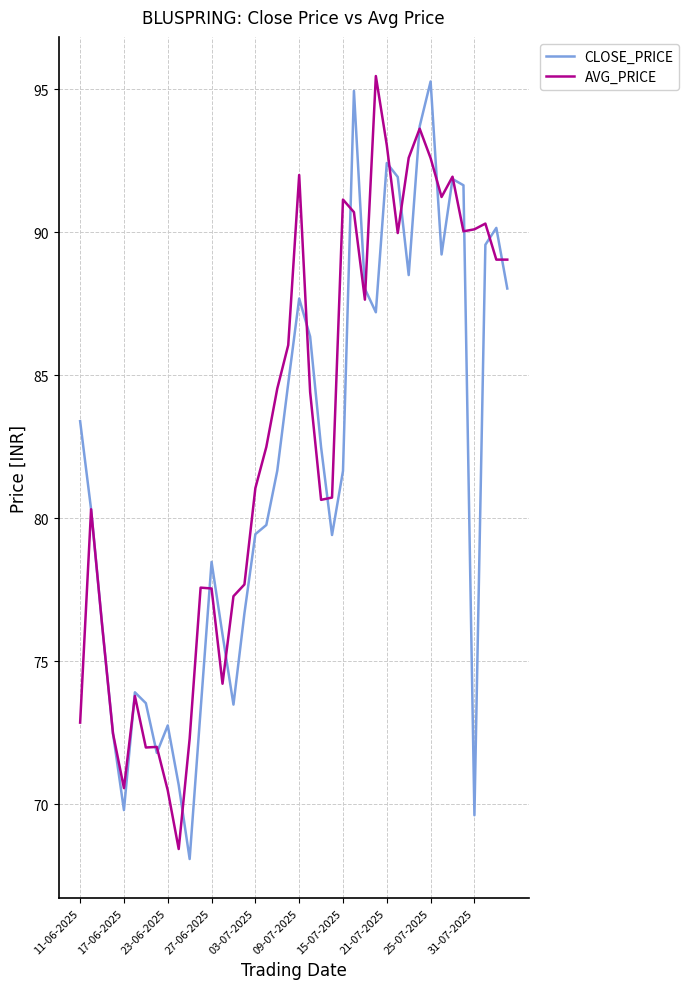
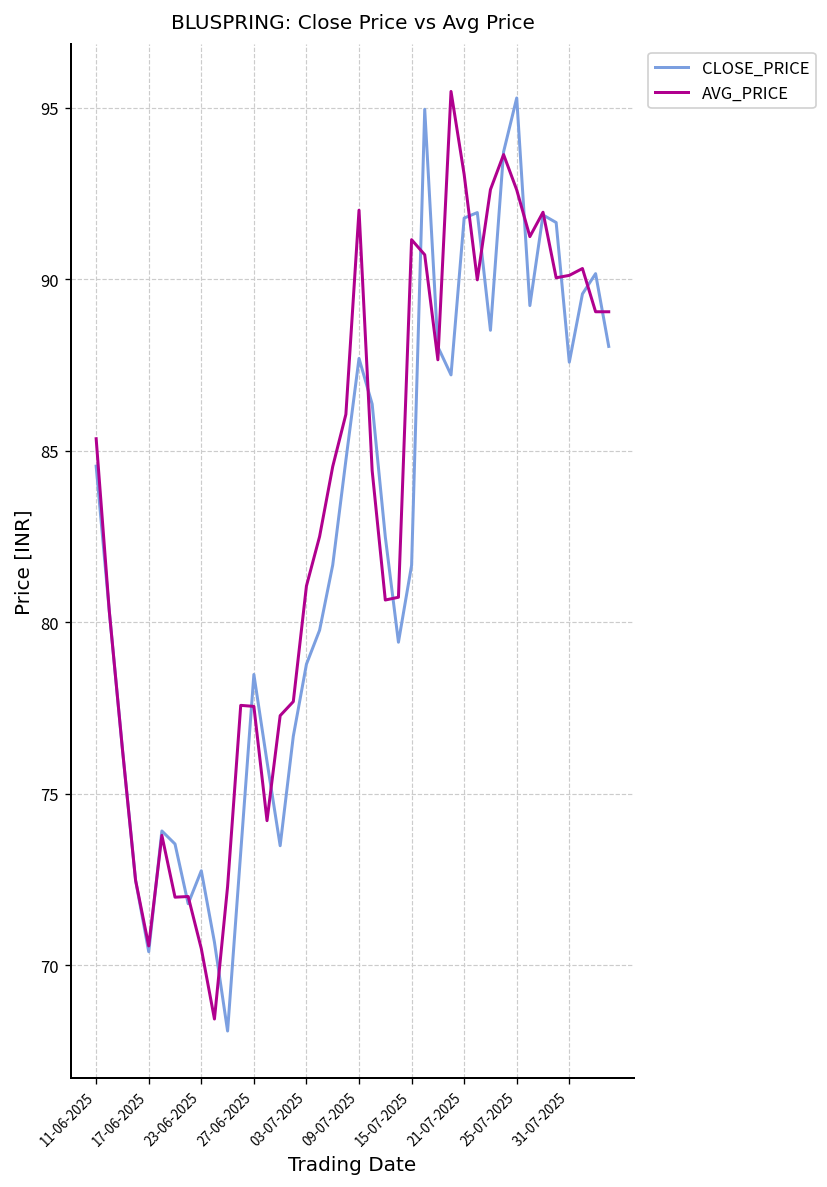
CLOSE_PRICE, 11-06-2025: 83.4 -> 84.6
AVG_PRICE, 11-06-2025: 72.9 -> 85.4
CLOSE_PRICE, 17-06-2025: 69.8 -> 70.4
CLOSE_PRICE, 03-07-2025: 79.5 -> 78.8
CLOSE_PRICE, 21-07-2025: 92.4 -> 91.8
CLOSE_PRICE, 31-07-2025: 69.6 -> 87.6
